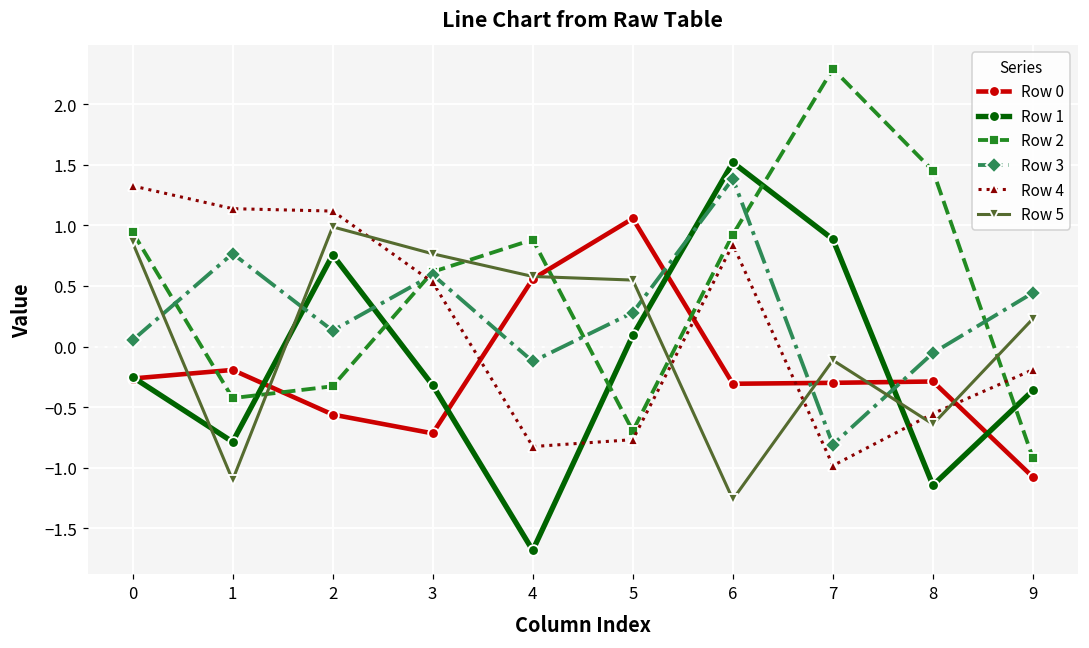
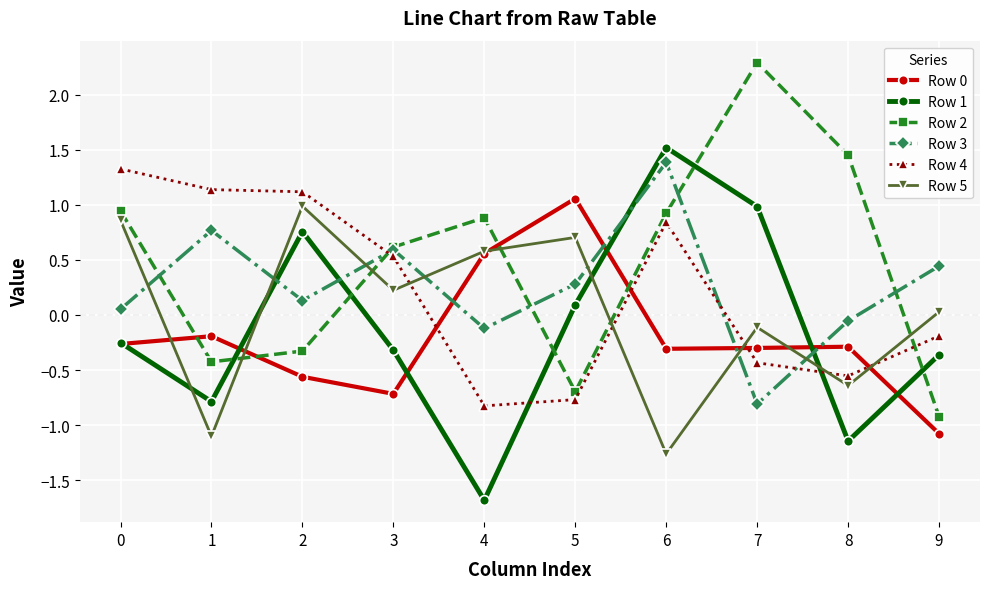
Row 5, 3: 0.77 -> 0.22
Row 5, 5: 0.55 -> 0.70
Row 1, 7: 0.88 -> 0.98
Row 4, 7: -0.98 -> -0.43
Row 5, 9: 0.23 -> 0.03
